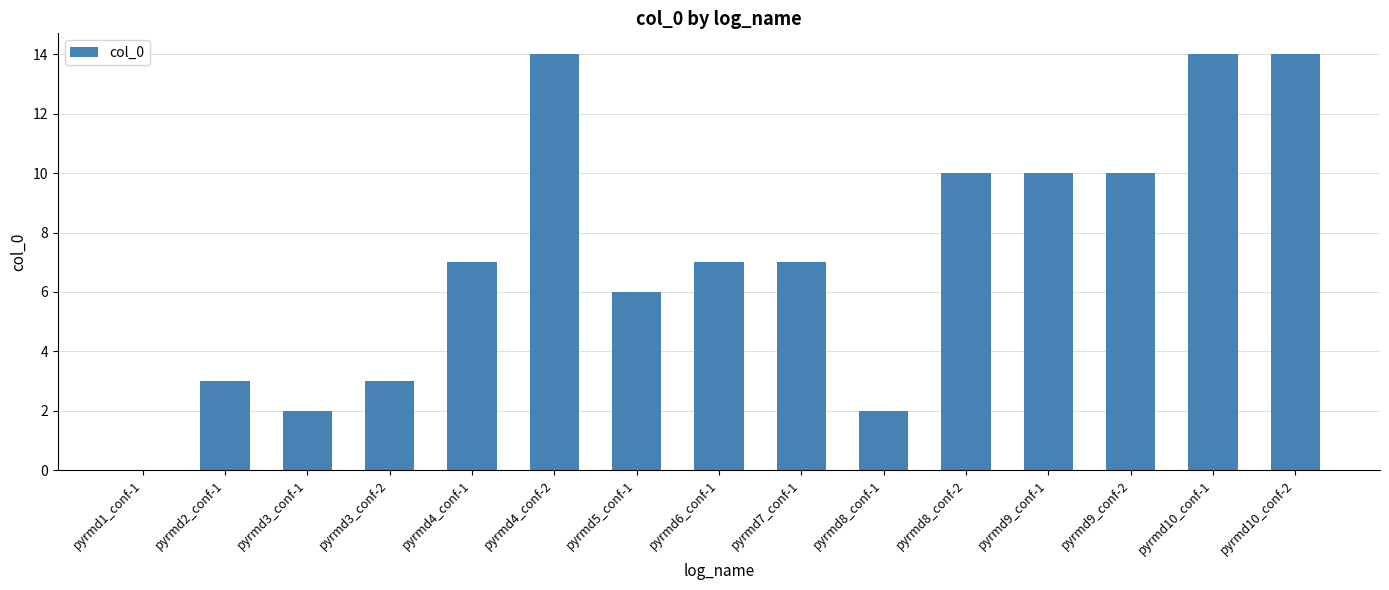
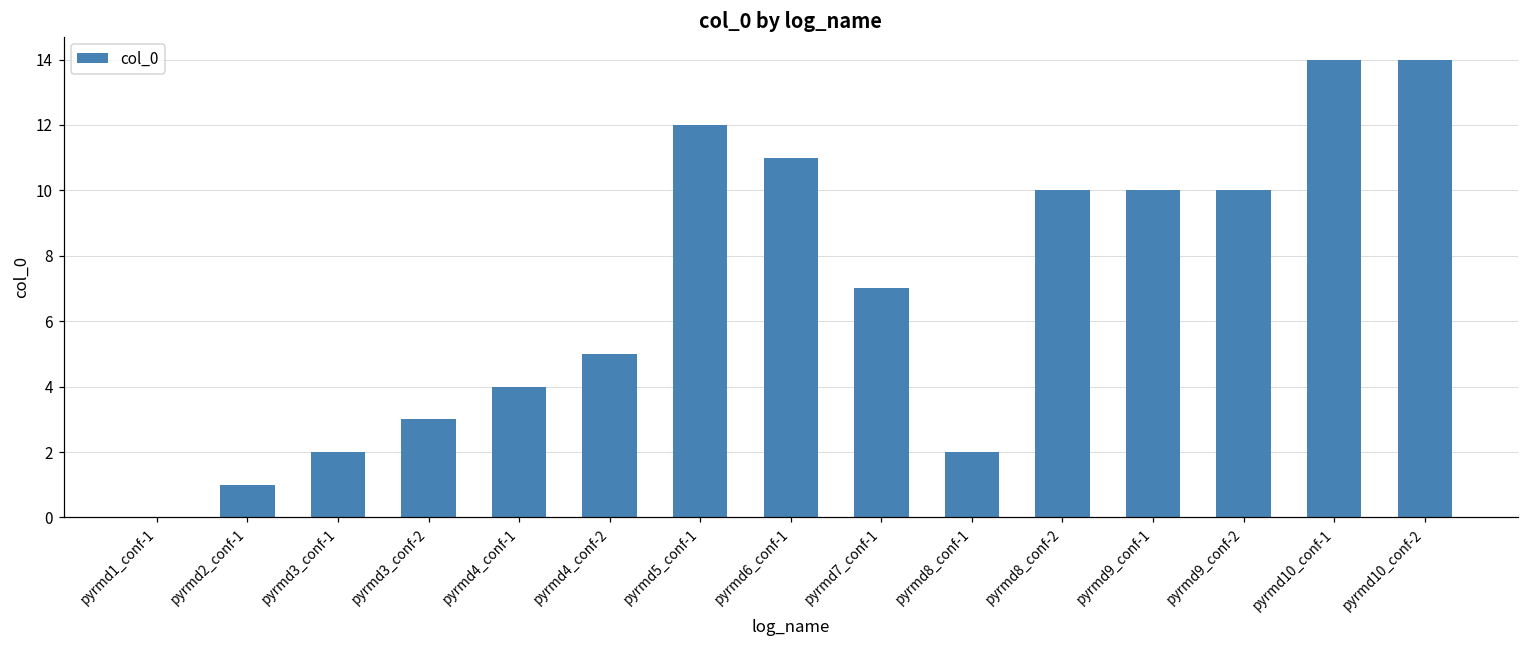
pyrmd2_conf-1: 3 -> 1
pyrmd4_conf-1: 7 -> 4
pyrmd4_conf-2: 14 -> 5
pyrmd5_conf-1: 6 -> 12
pyrmd6_conf-1: 7 -> 11
